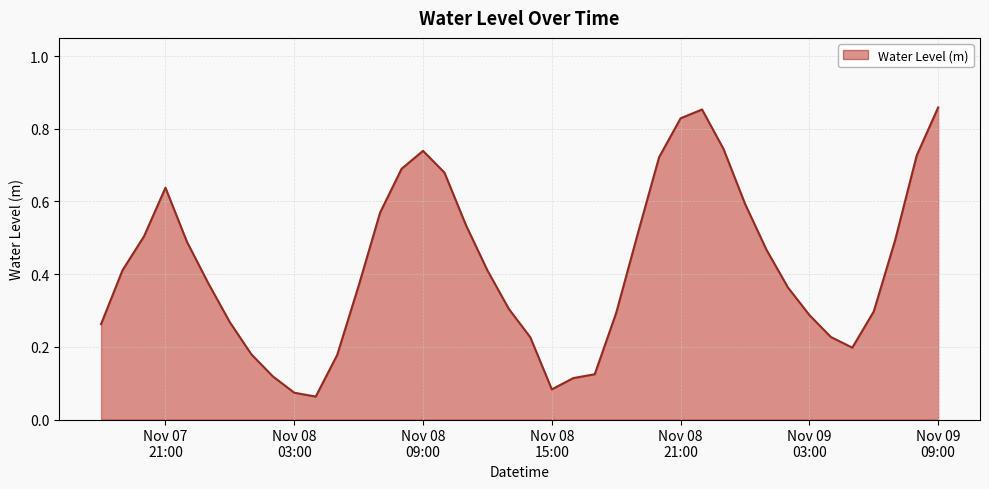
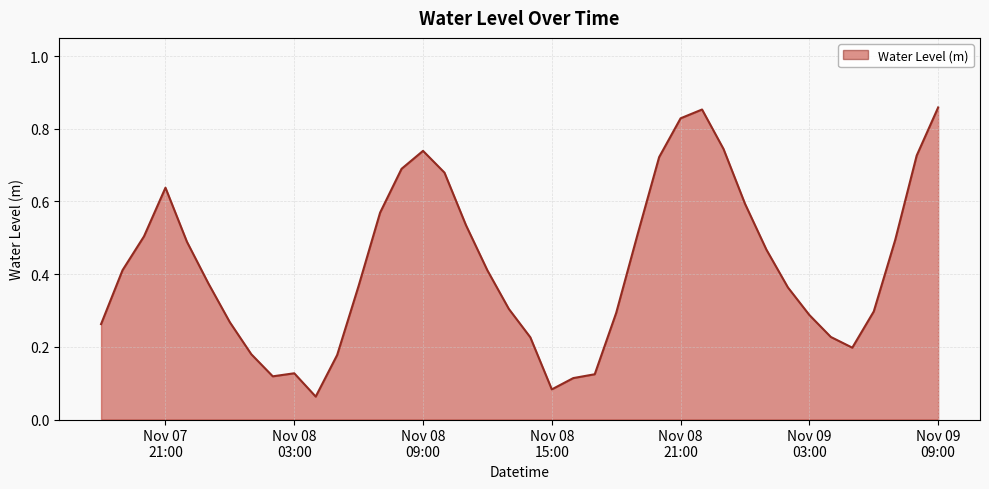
Nov 08 03:00: 0.07 -> 0.13
